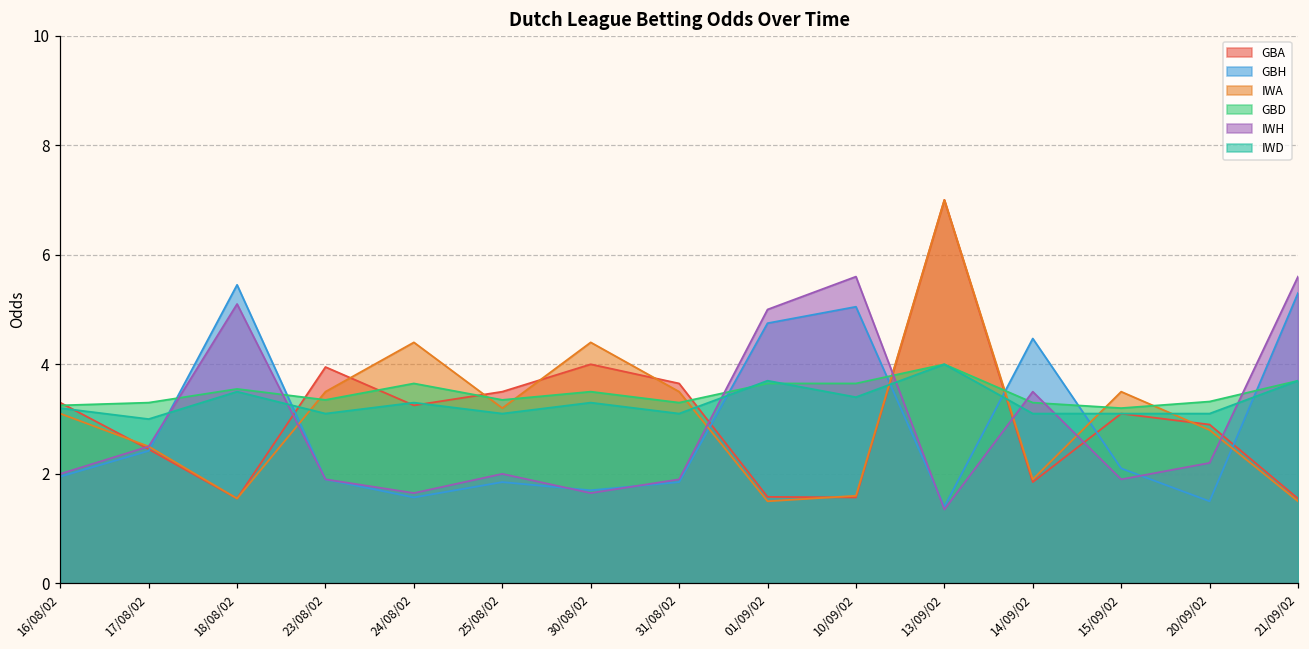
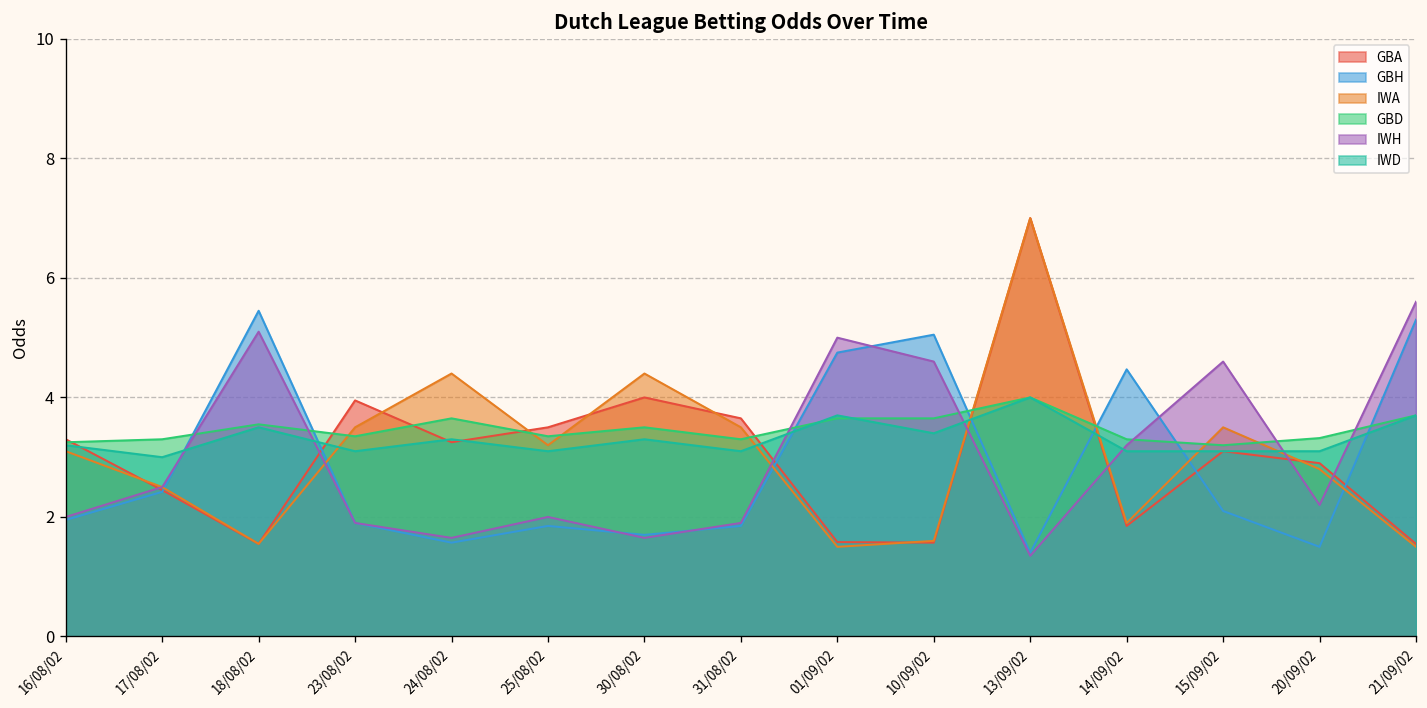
IWH, 10/09/02: 5.6 -> 4.6
IWH, 14/09/02: 3.5 -> 3.2
IWH, 15/09/02: 1.9 -> 4.6
